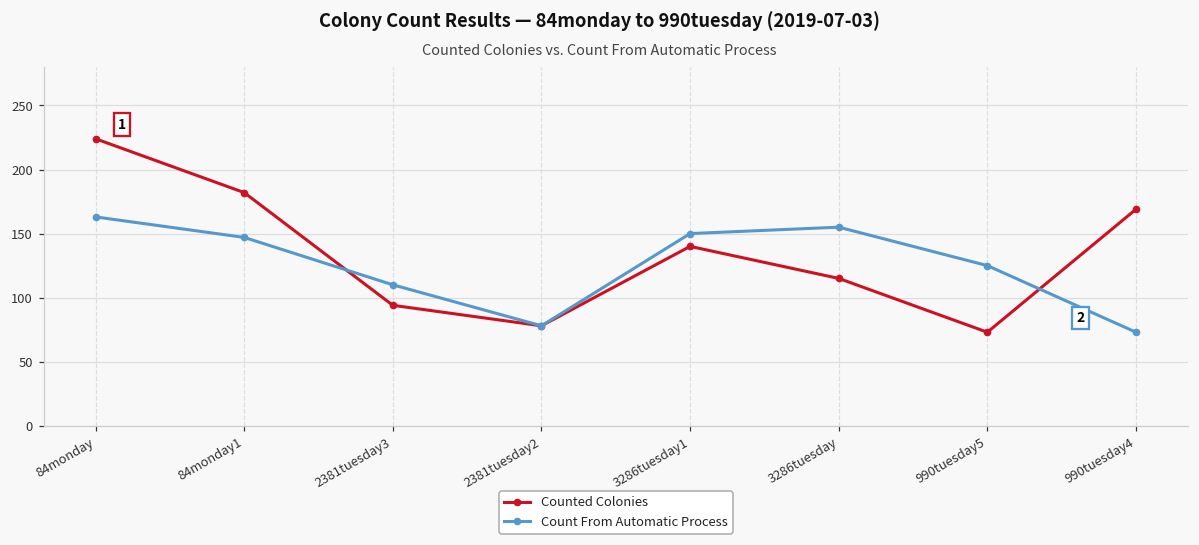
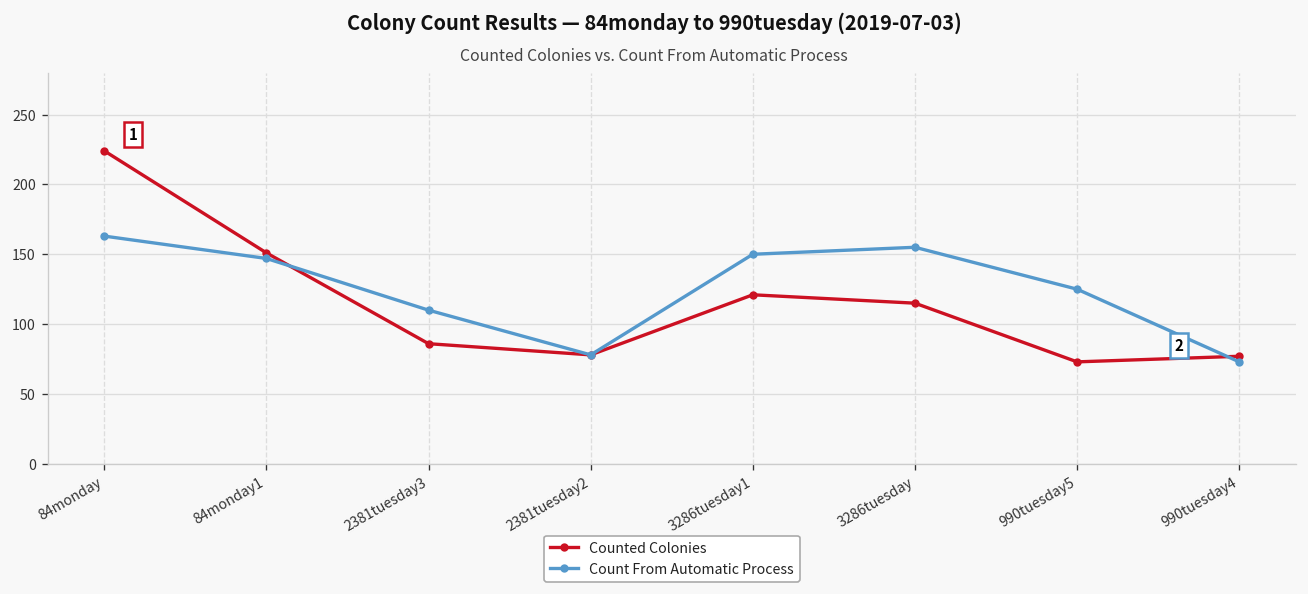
Counted Colonies, 84monday1: 182 -> 151
Counted Colonies, 2381tuesday3: 94 -> 86
Counted Colonies, 3286tuesday1: 140 -> 121
Counted Colonies, 990tuesday4: 169 -> 77
